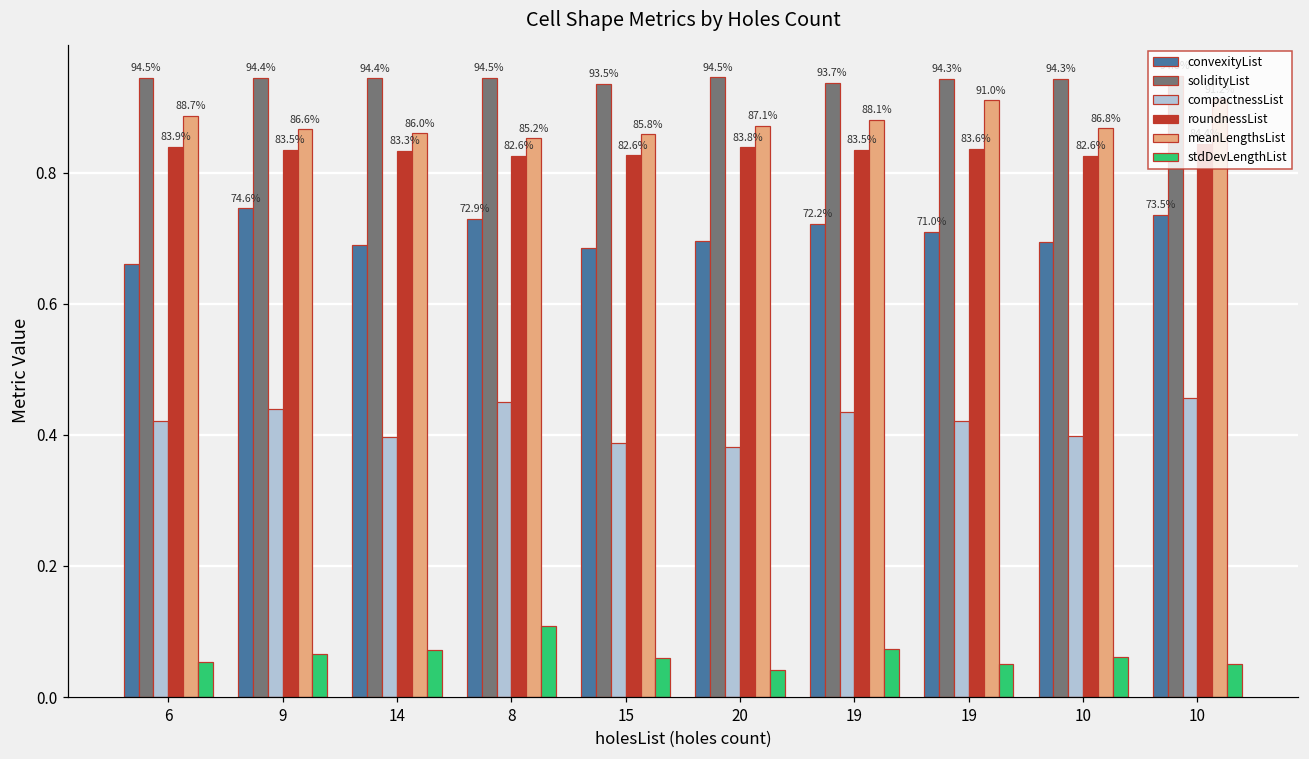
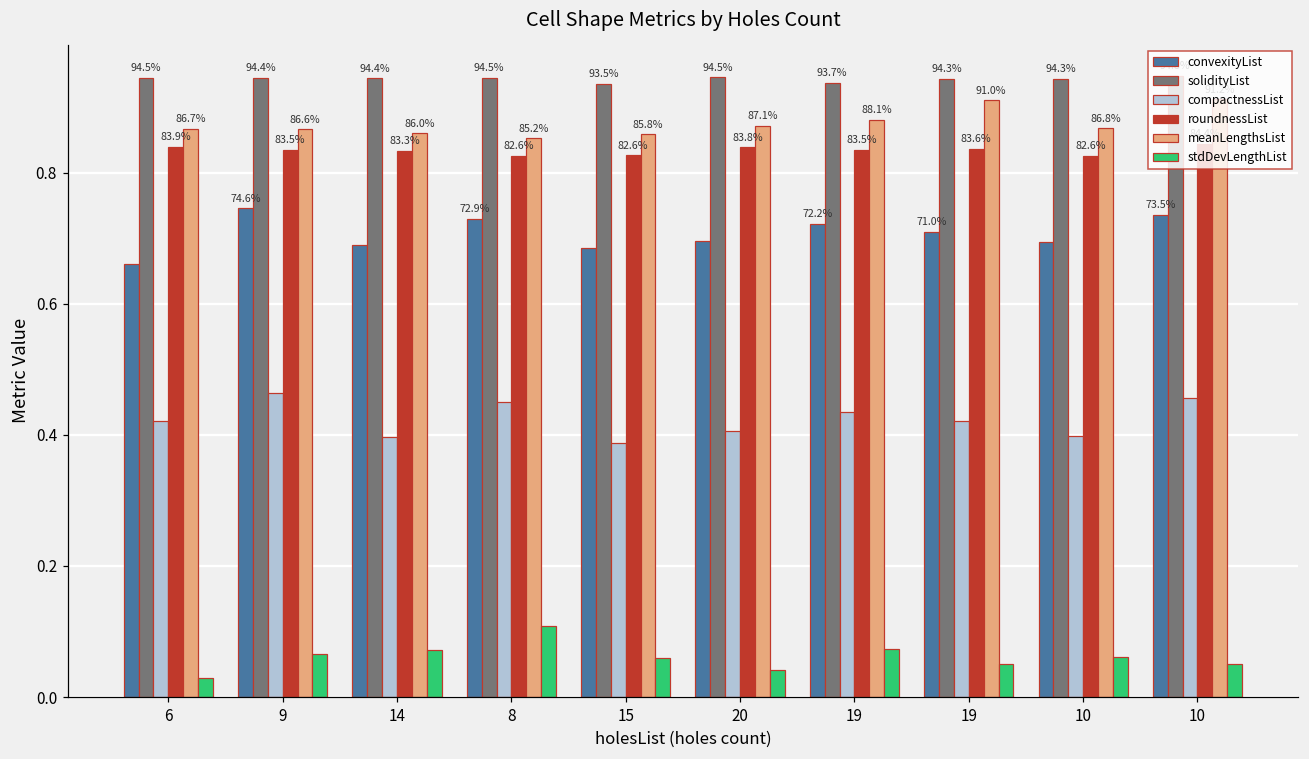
meanLengthsList, 6: 88.7% -> 86.7%
stdDevLengthList, 6: 0.05 -> 0.03
compactnessList, 9: 0.44 -> 0.46
compactnessList, 20: 0.38 -> 0.41
